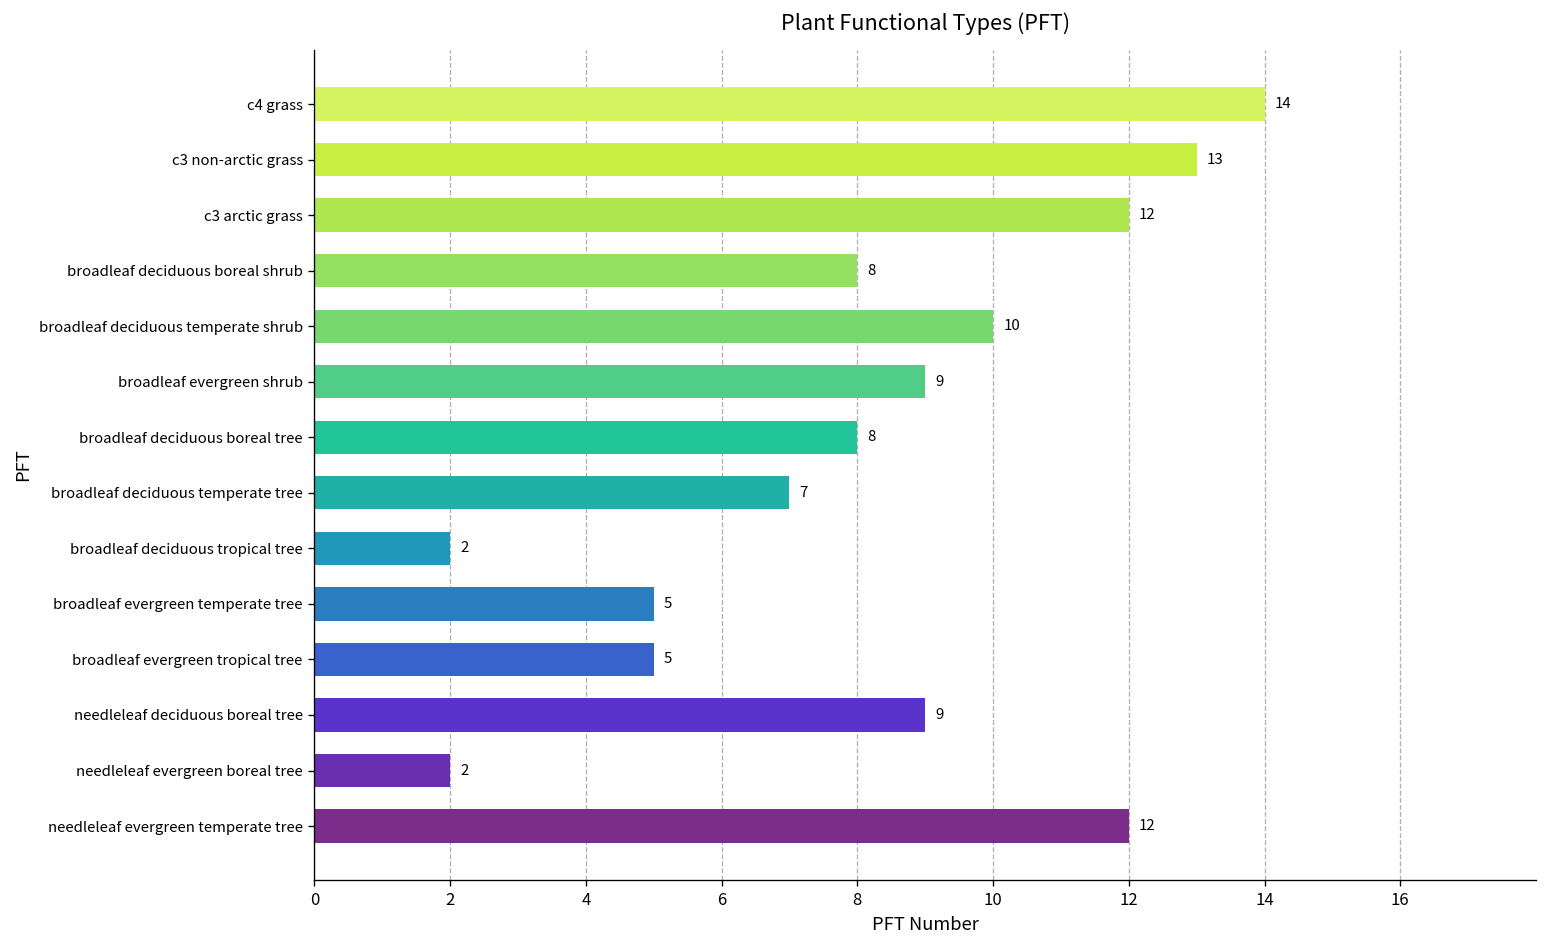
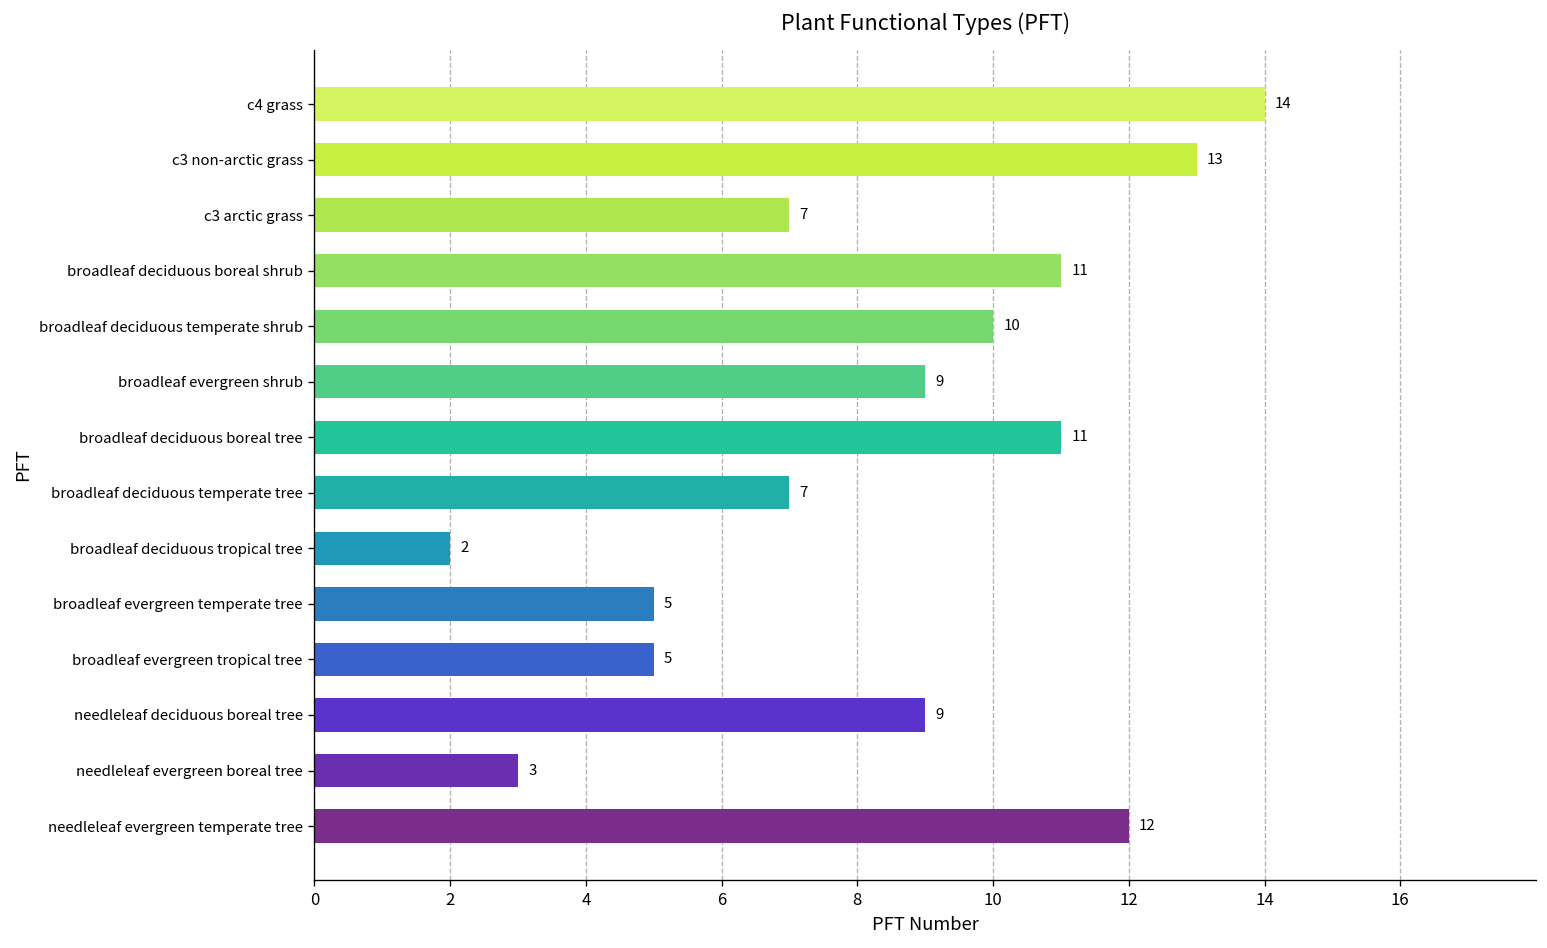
c3 arctic grass: 12 -> 7
broadleaf deciduous boreal shrub: 8 -> 11
broadleaf deciduous boreal tree: 8 -> 11
needleleaf evergreen boreal tree: 2 -> 3
